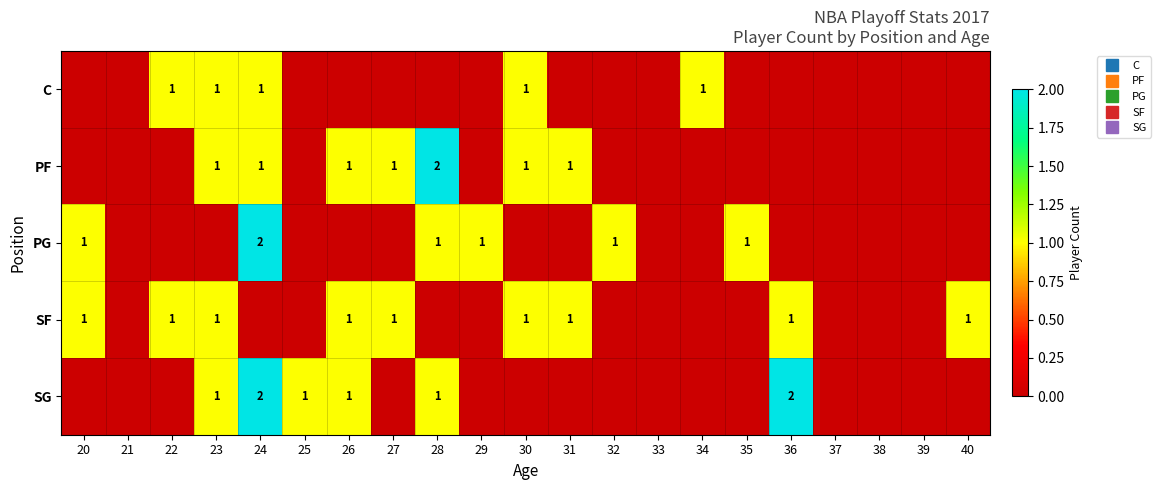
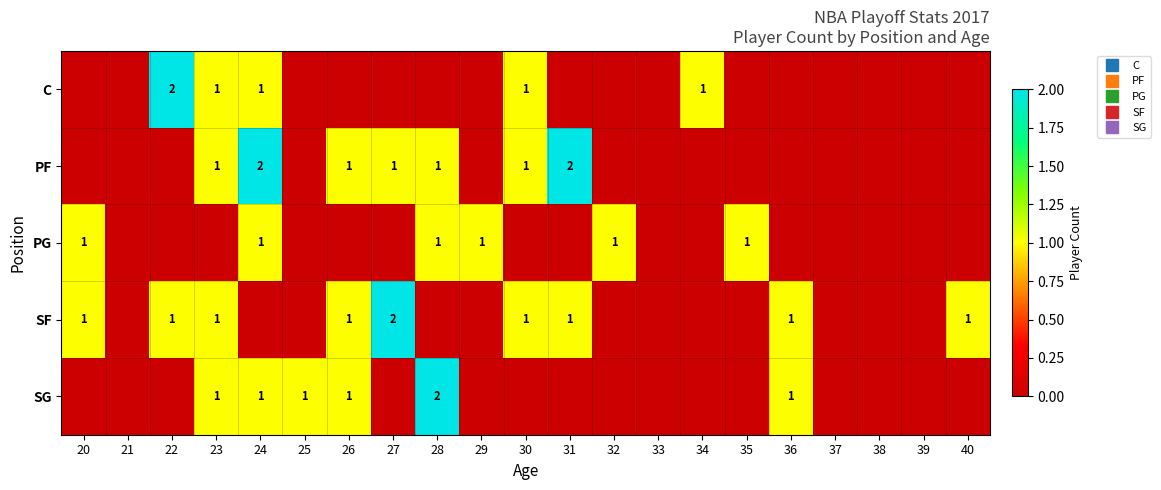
C, 22: 1 -> 2
PF, 24: 1 -> 2
PF, 28: 2 -> 1
PF, 31: 1 -> 2
PG, 24: 2 -> 1
SF, 27: 1 -> 2
SG, 24: 2 -> 1
SG, 28: 1 -> 2
SG, 36: 2 -> 1
